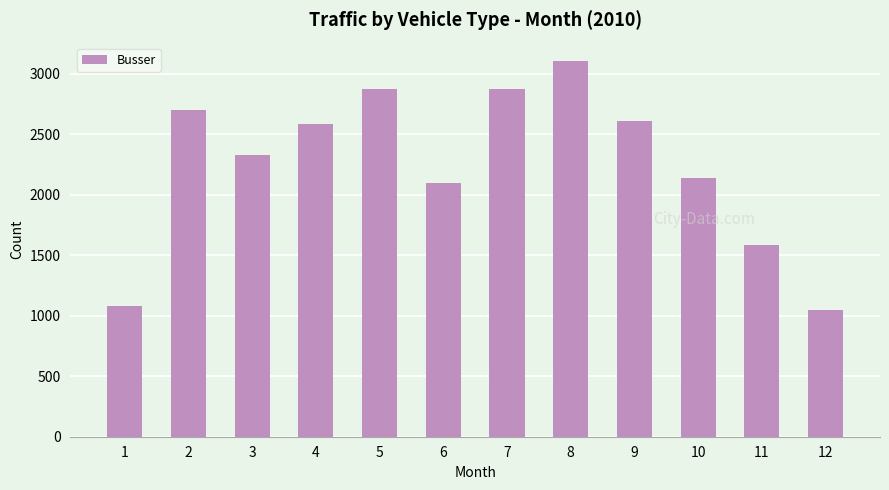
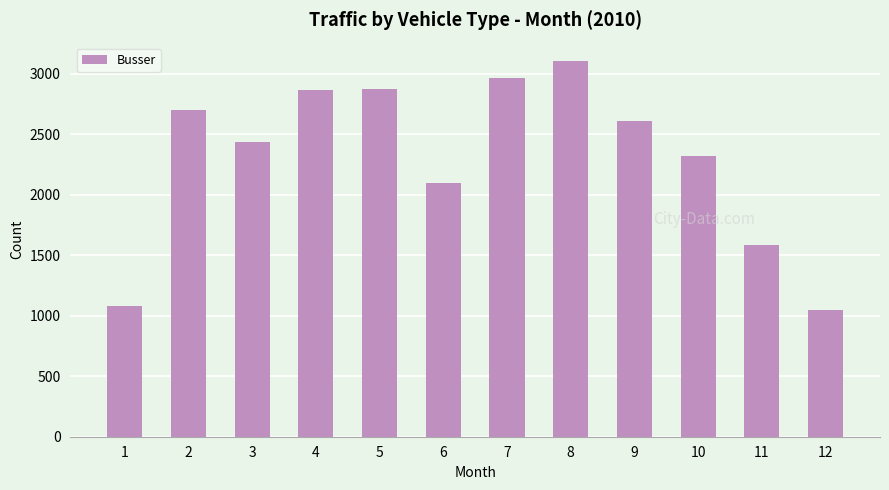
3: 2330 -> 2440
4: 2590 -> 2870
7: 2880 -> 2960
10: 2140 -> 2320
